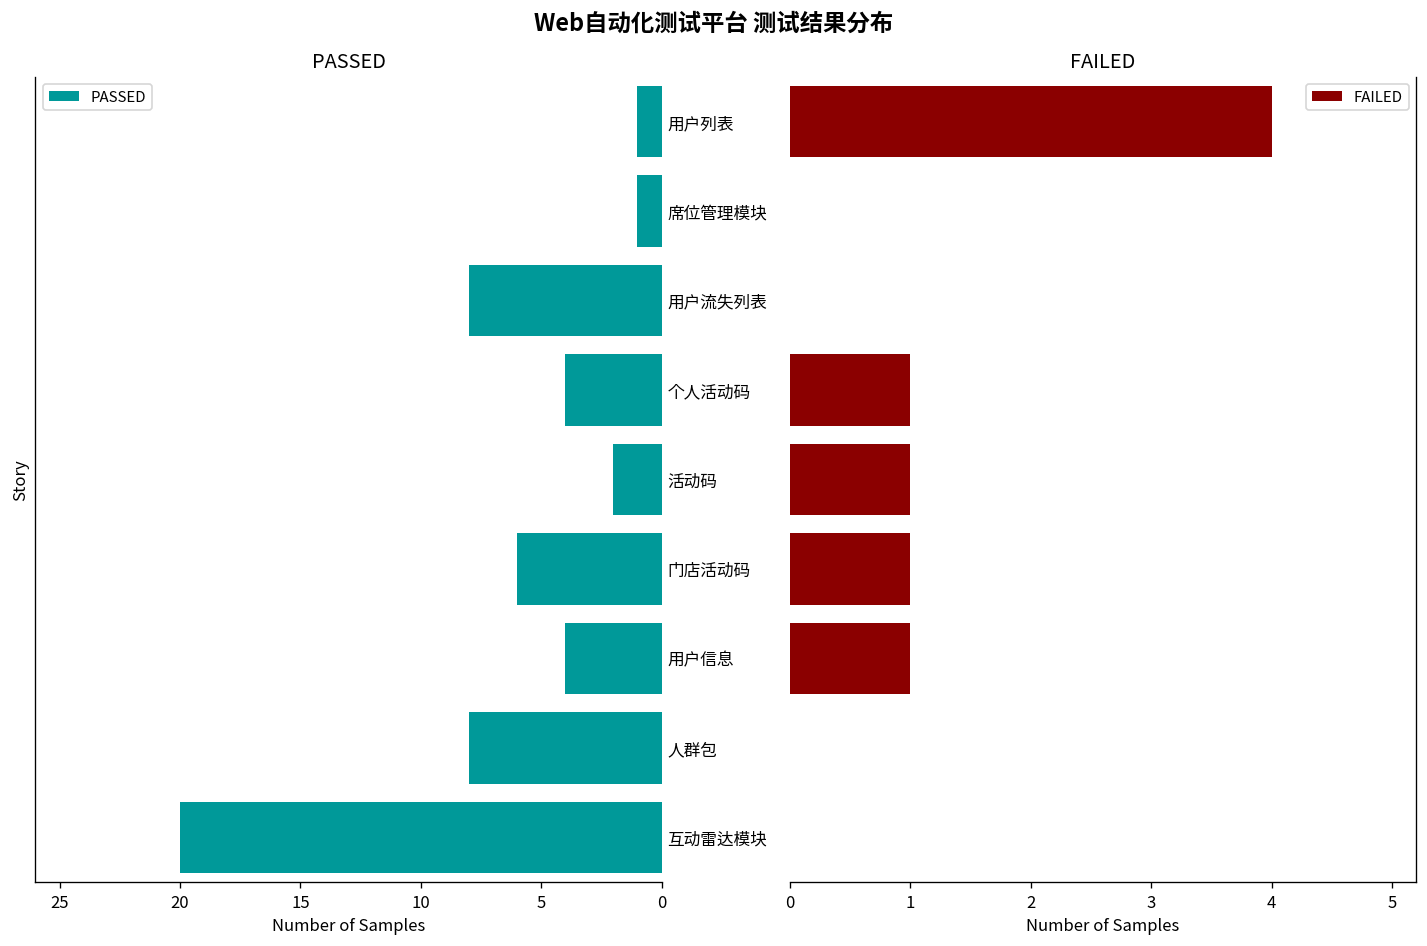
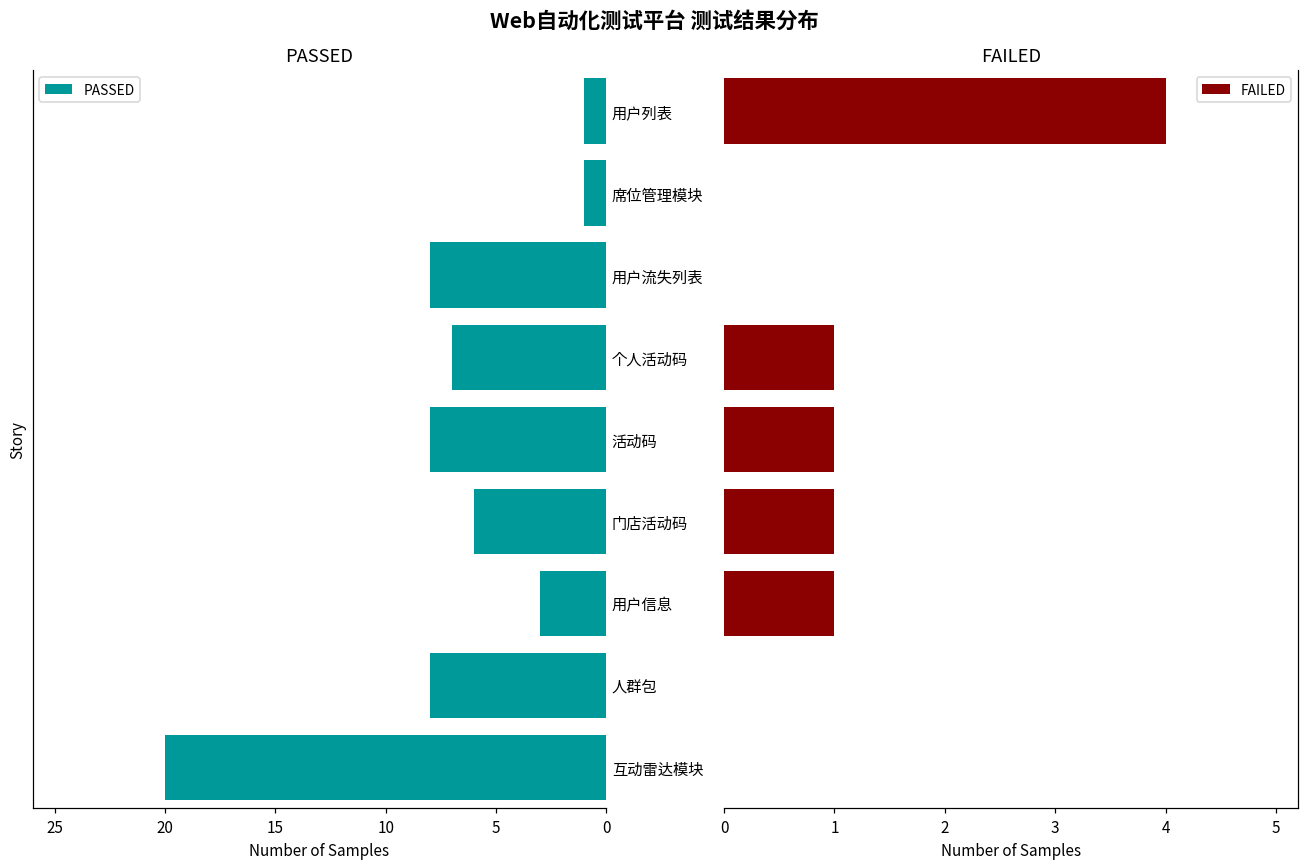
PASSED, 个人活动码: 4 -> 7
PASSED, 活动码: 2 -> 8
PASSED, 用户信息: 4 -> 3
